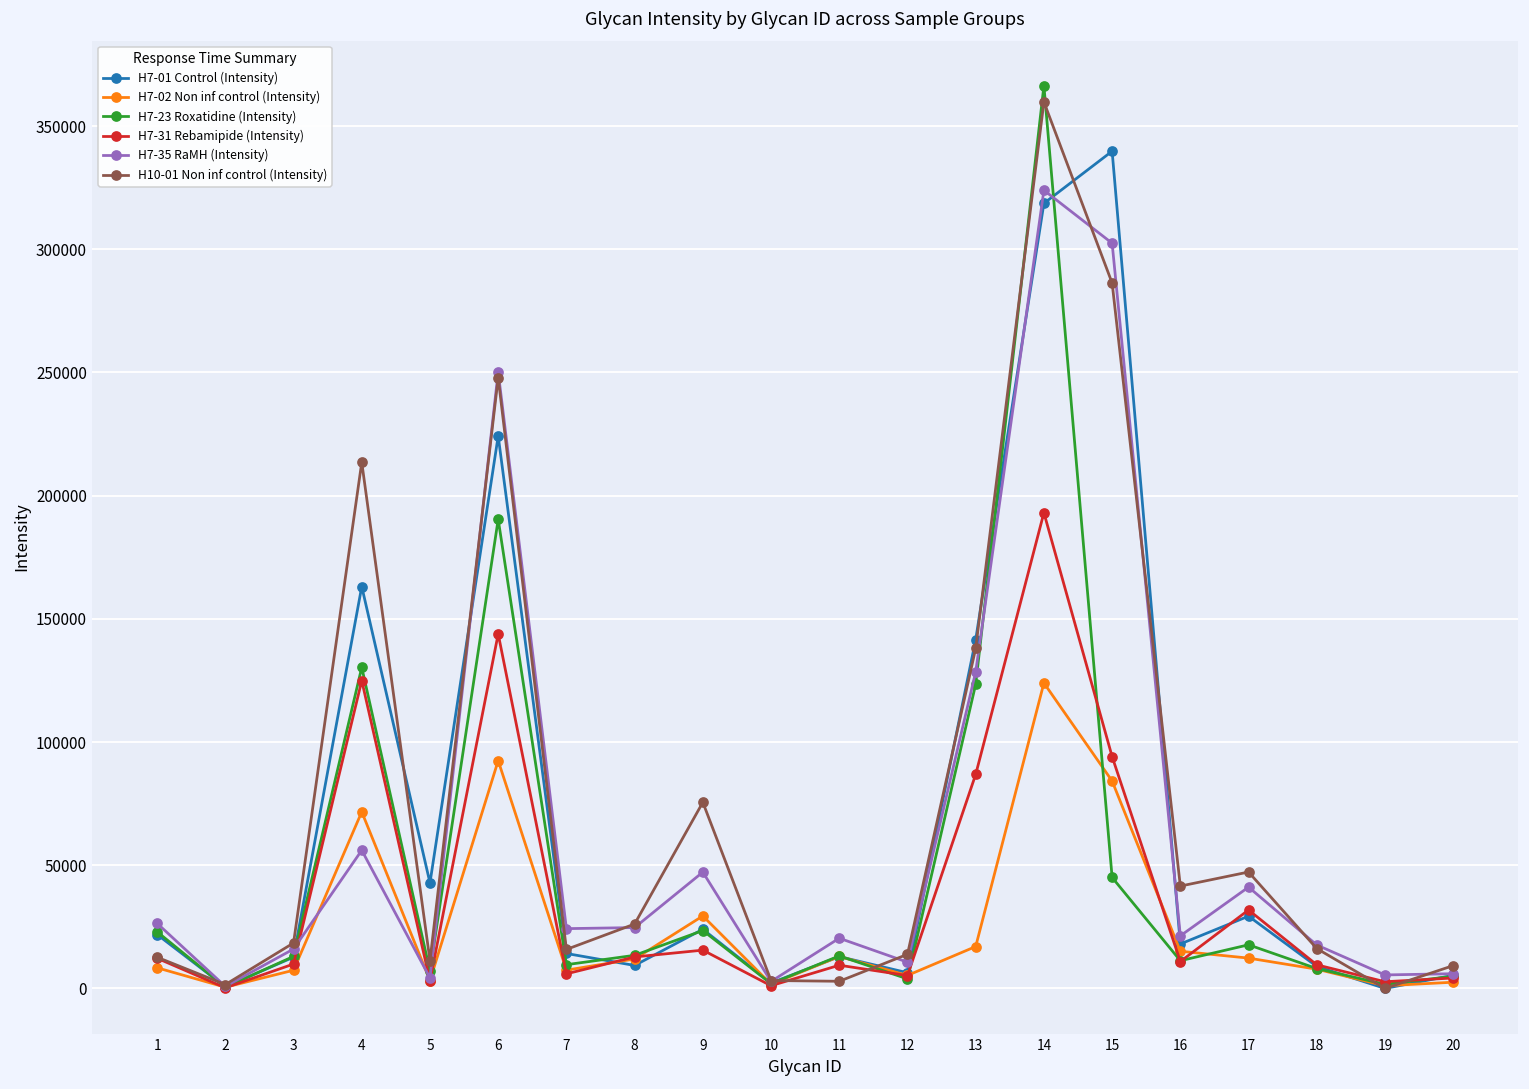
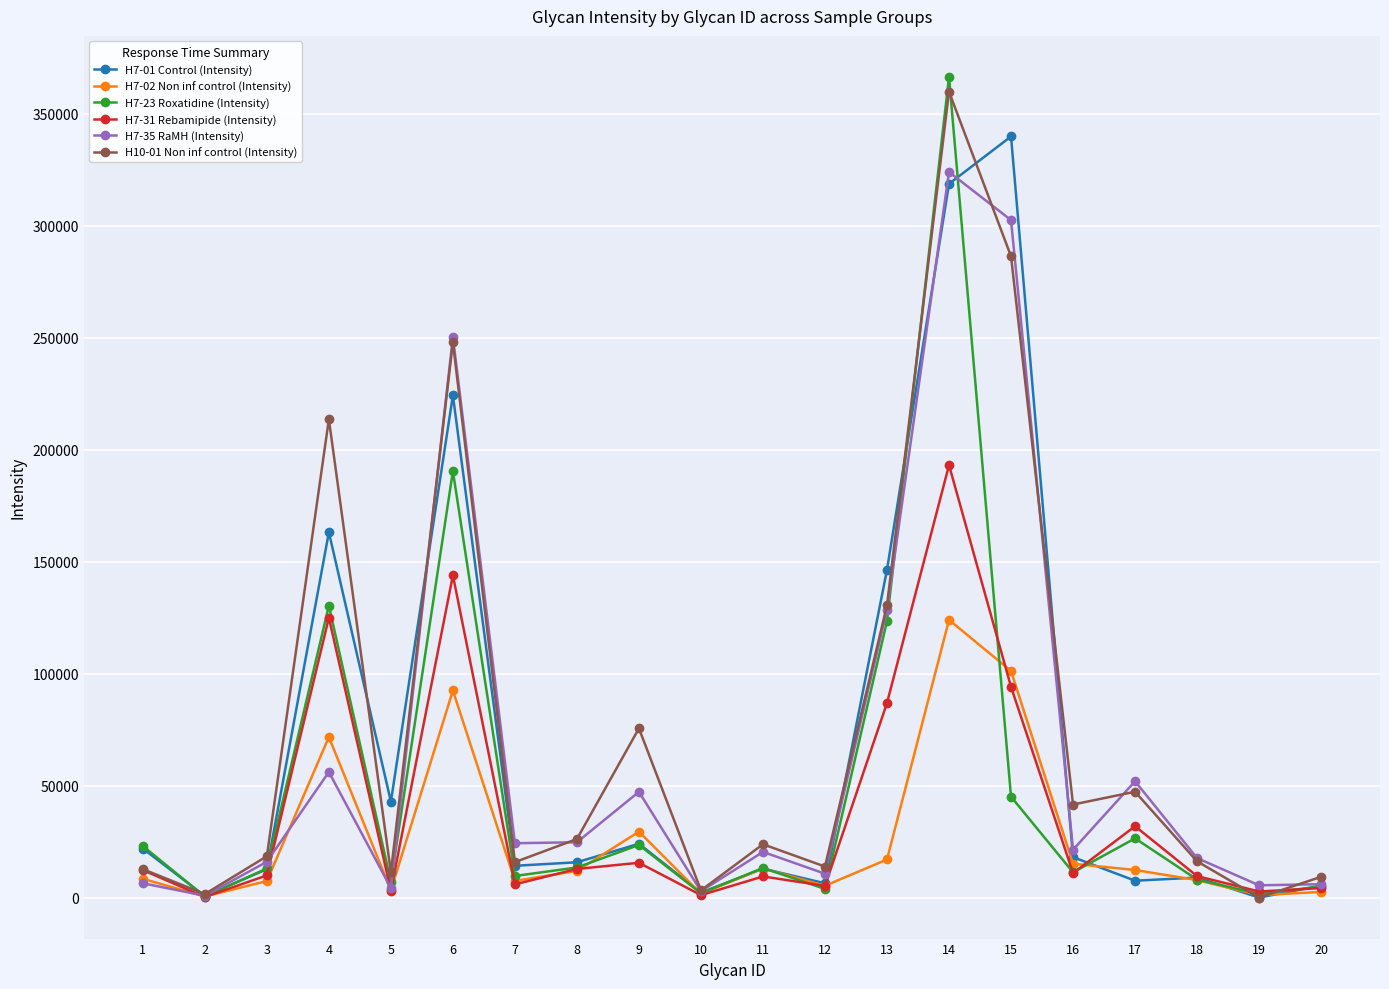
H7-35 RaMH (Intensity), 1: 26000 -> 6000
H7-01 Control (Intensity), 8: 9000 -> 16000
H10-01 Non inf control (Intensity), 11: 3000 -> 24000
H7-01 Control (Intensity), 13: 142000 -> 146000
H10-01 Non inf control (Intensity), 13: 138000 -> 130000
H7-02 Non inf control (Intensity), 15: 84000 -> 101000
H7-01 Control (Intensity), 17: 29000 -> 8000
H7-23 Roxatidine (Intensity), 17: 18000 -> 26000
H7-35 RaMH (Intensity), 17: 41000 -> 52000
